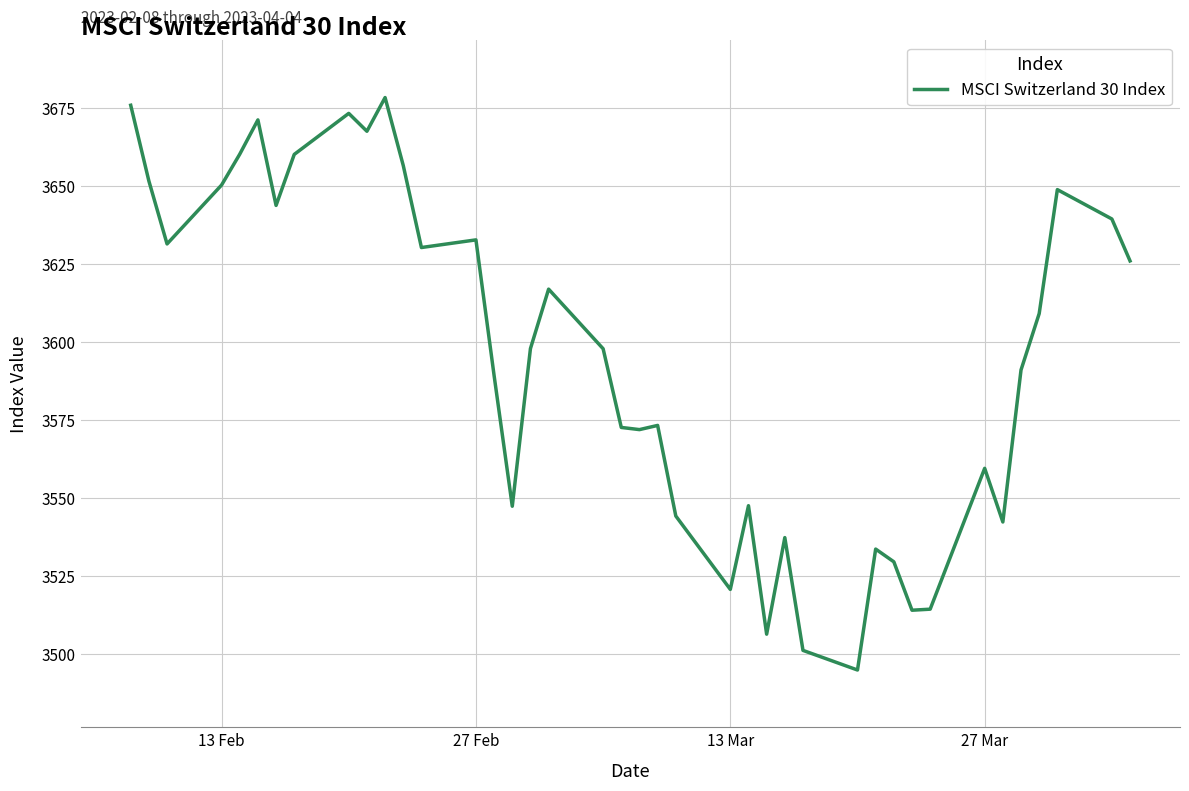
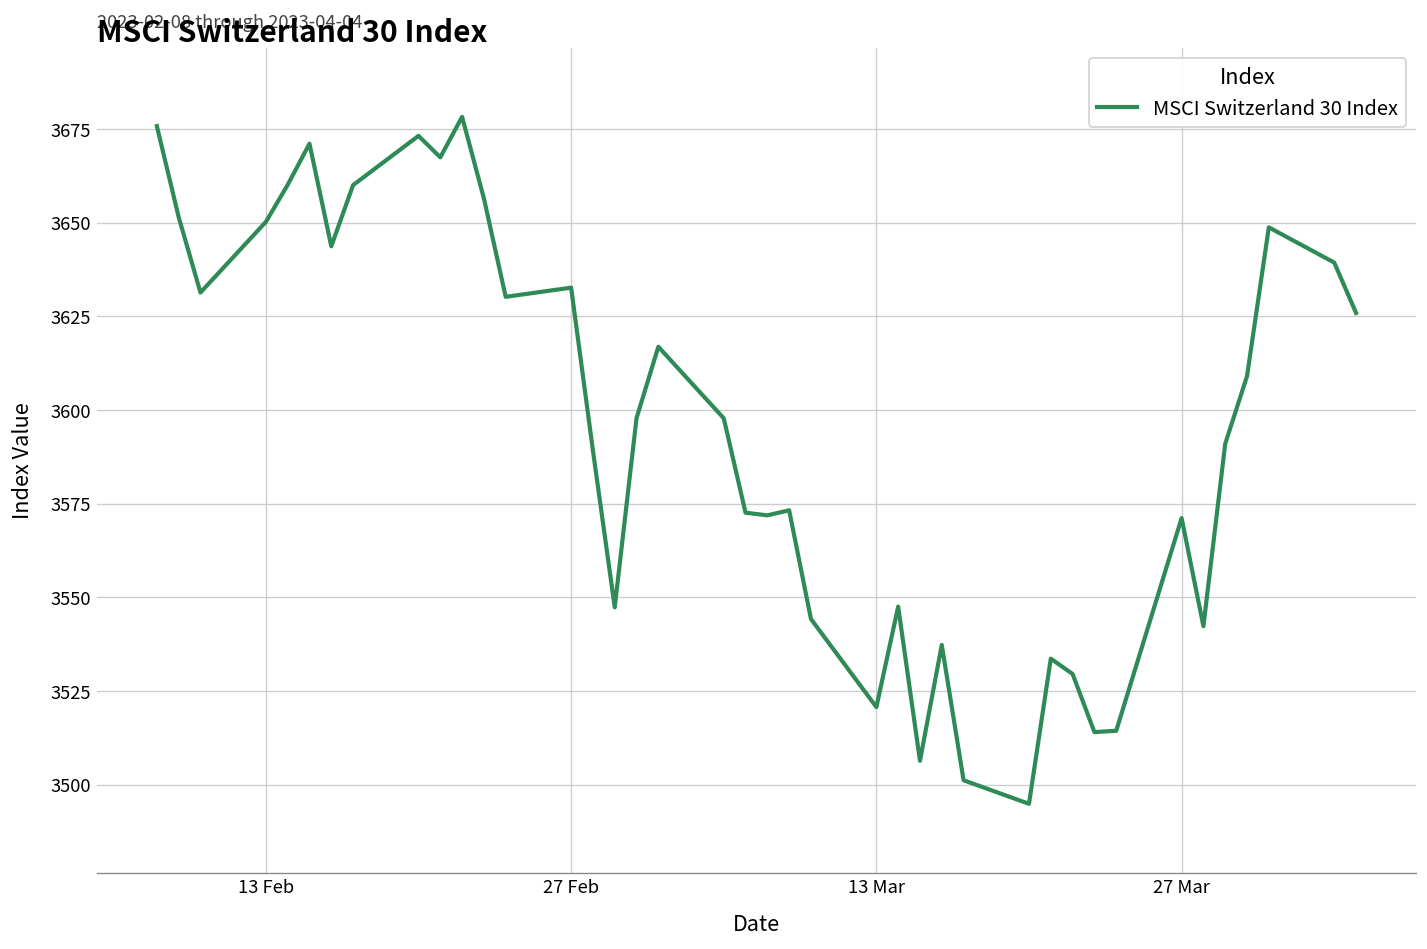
27 Mar: 3559 -> 3571
